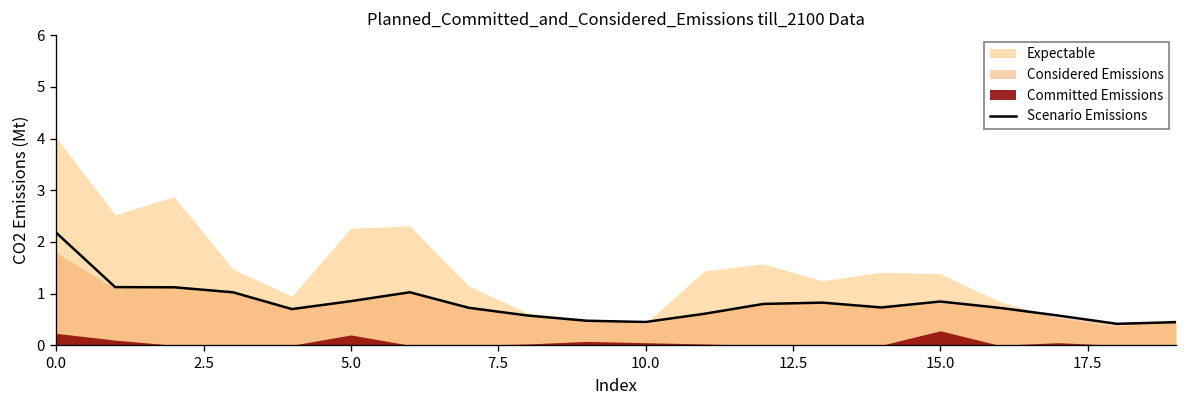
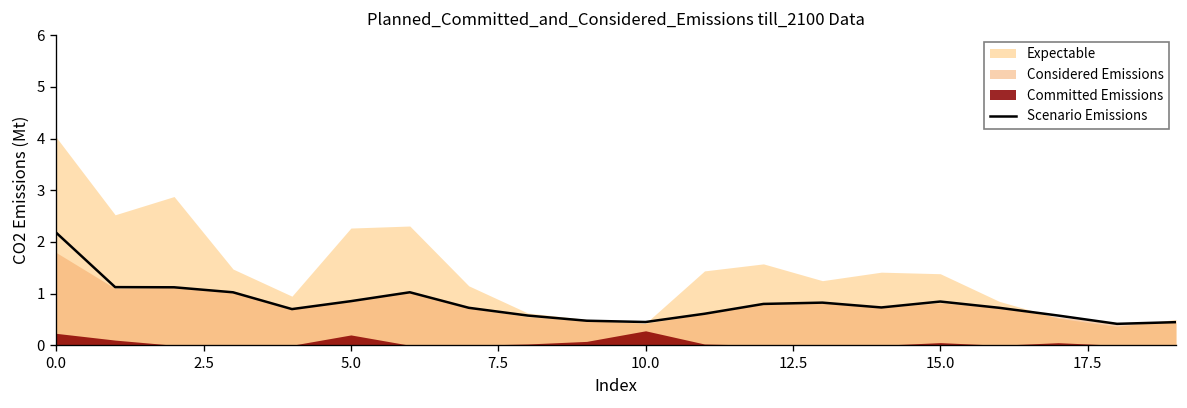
Committed Emissions, 10.0: 0.1 -> 0.3
Committed Emissions, 15.0: 0.3 -> 0.1
